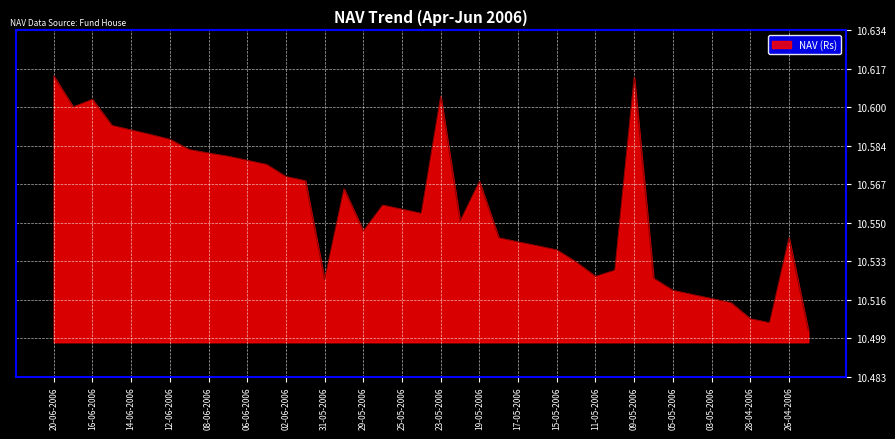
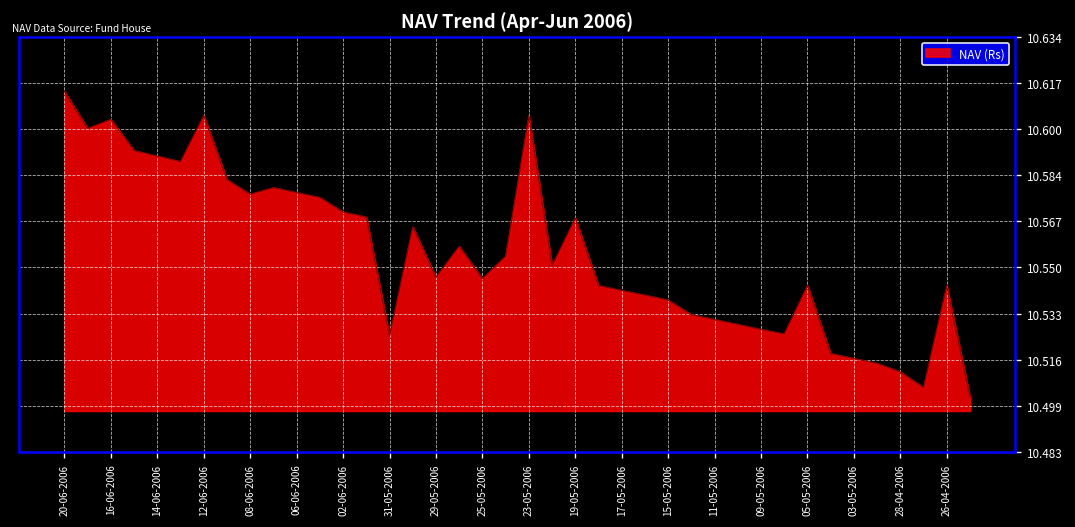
12-06-2006: 10.586 -> 10.605
08-06-2006: 10.580 -> 10.577
25-05-2006: 10.556 -> 10.546
11-05-2006: 10.526 -> 10.531
09-05-2006: 10.614 -> 10.527
05-05-2006: 10.520 -> 10.543
28-04-2006: 10.508 -> 10.512
